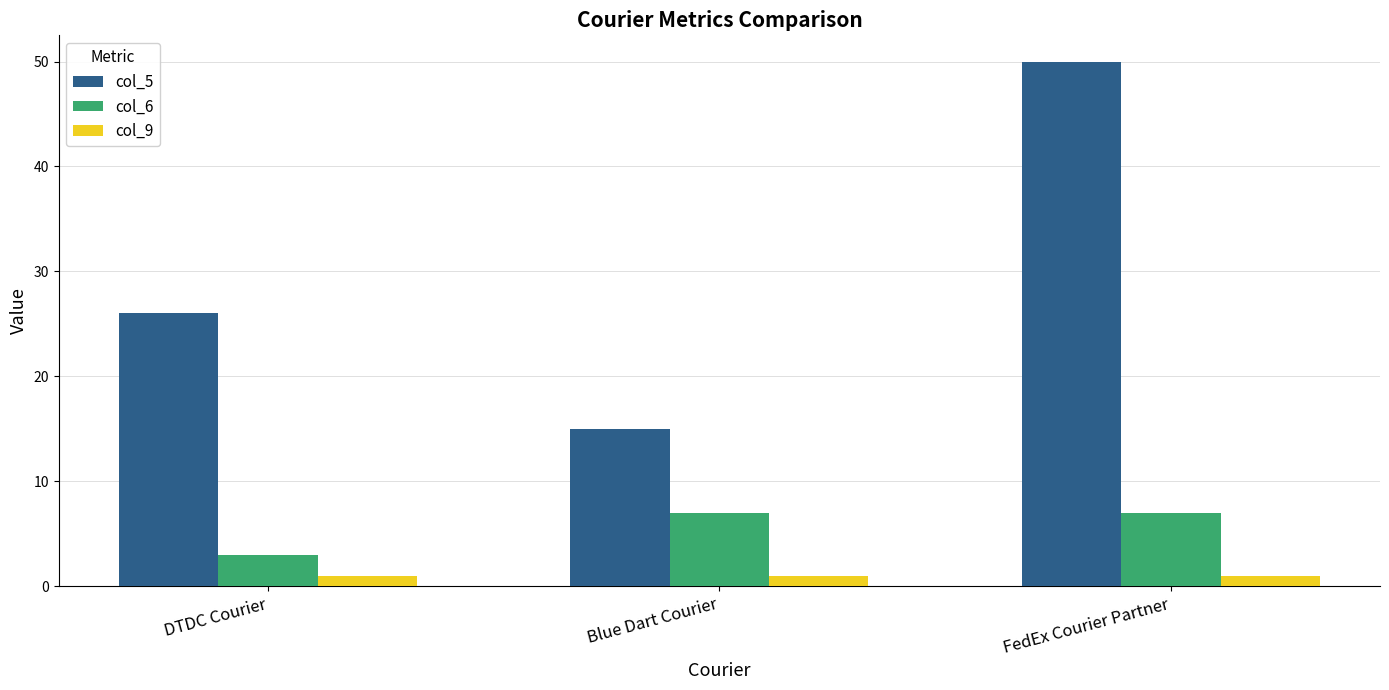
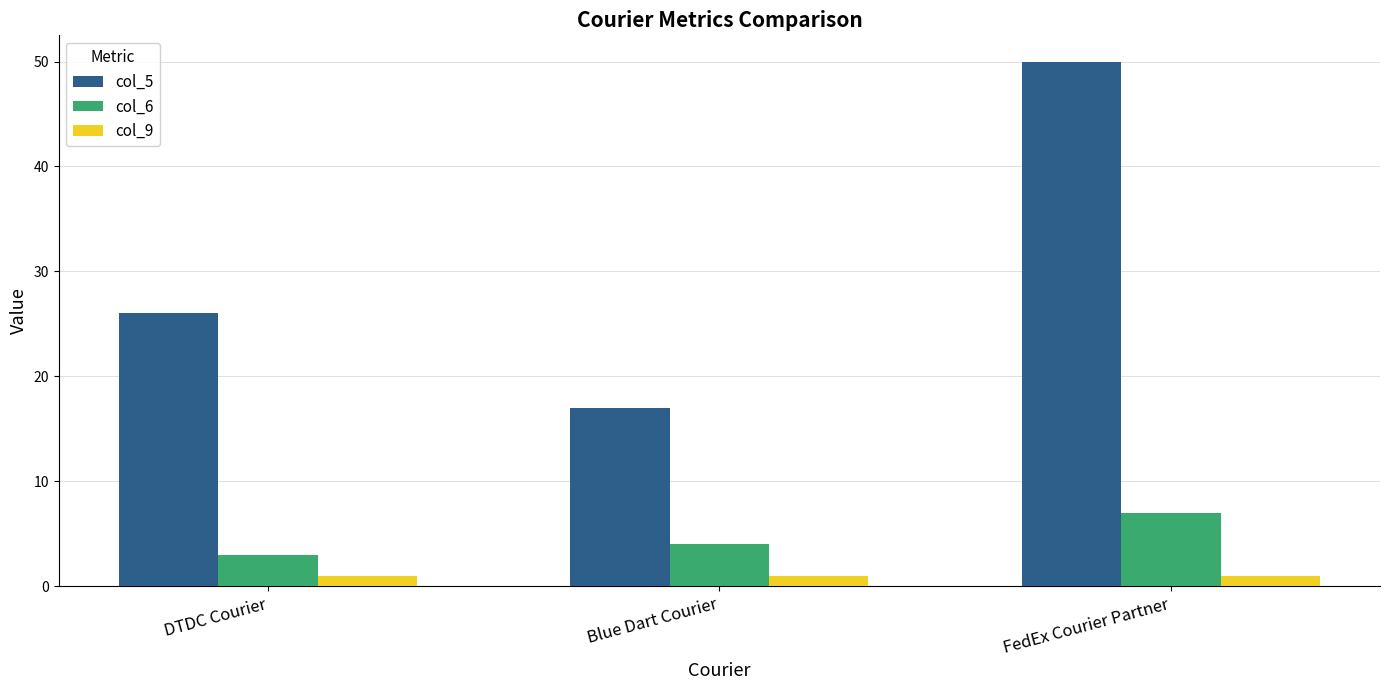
col_5, Blue Dart Courier: 15 -> 17
col_6, Blue Dart Courier: 7 -> 4
